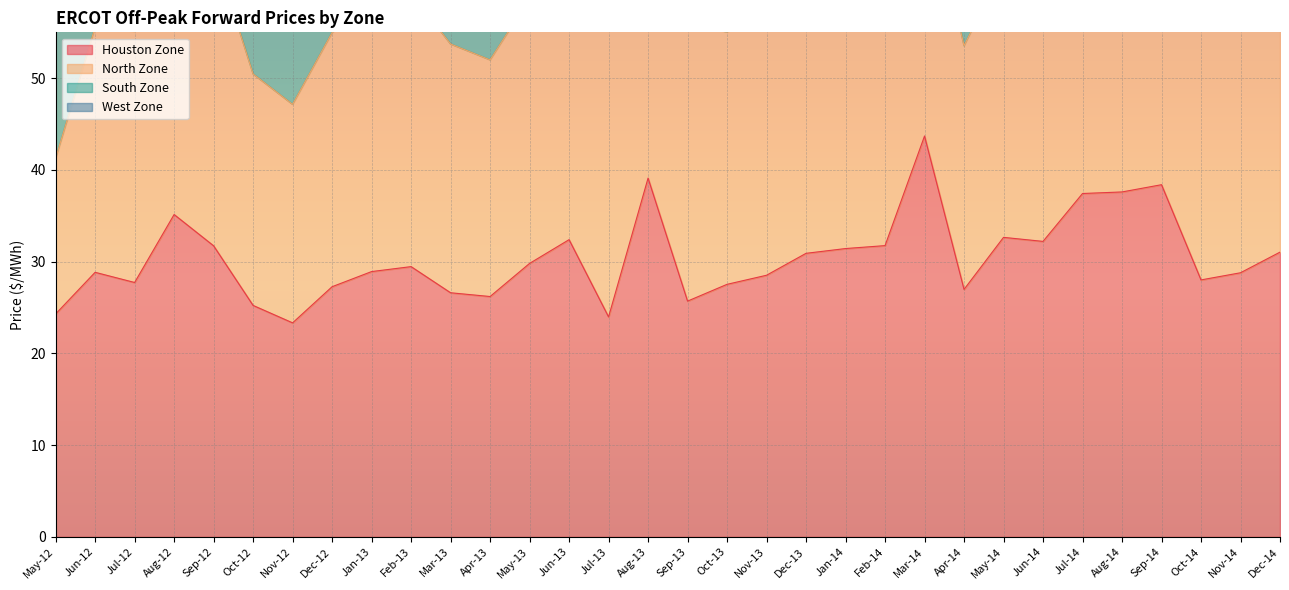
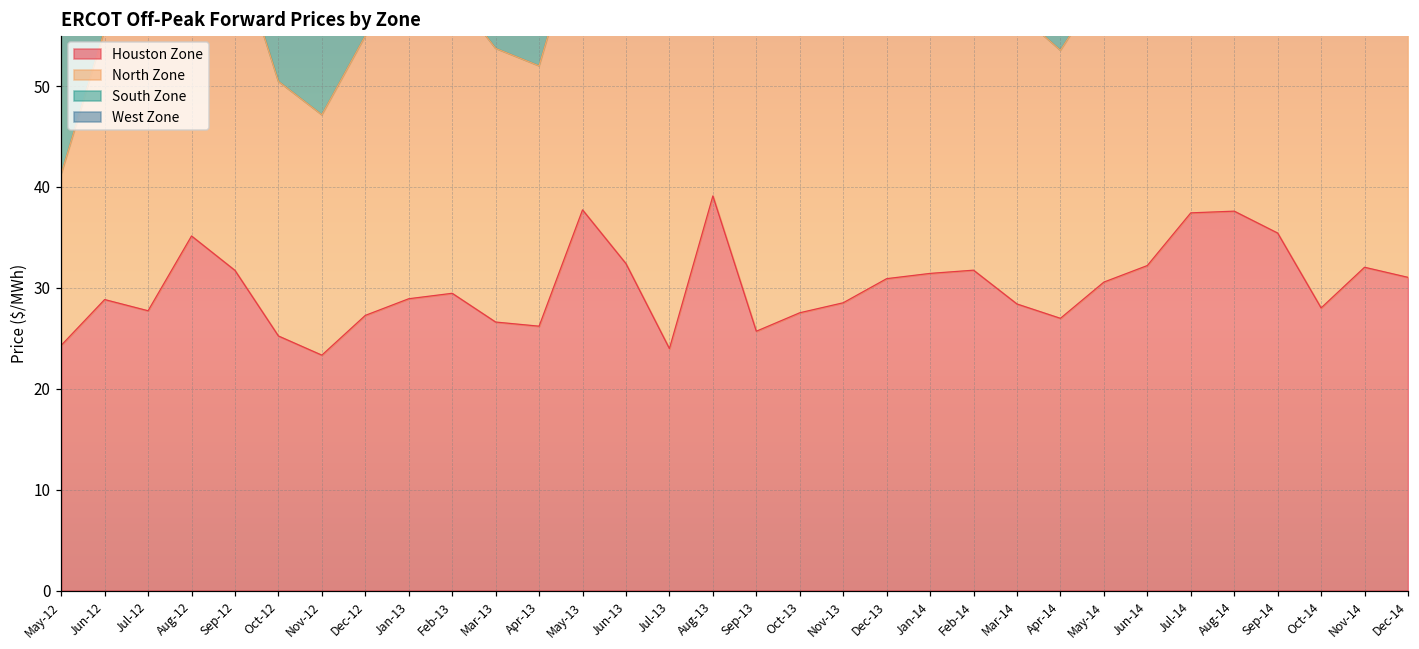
Houston Zone, May-13: 30 -> 38
Houston Zone, Mar-14: 44 -> 28
Houston Zone, May-14: 33 -> 31
Houston Zone, Sep-14: 38 -> 35
Houston Zone, Nov-14: 29 -> 32
